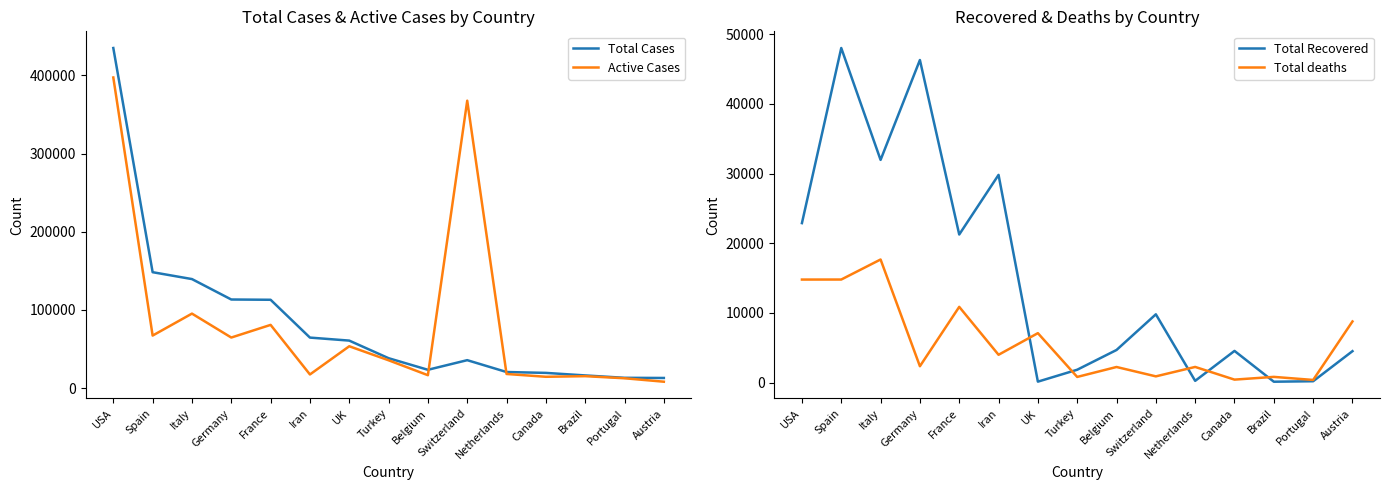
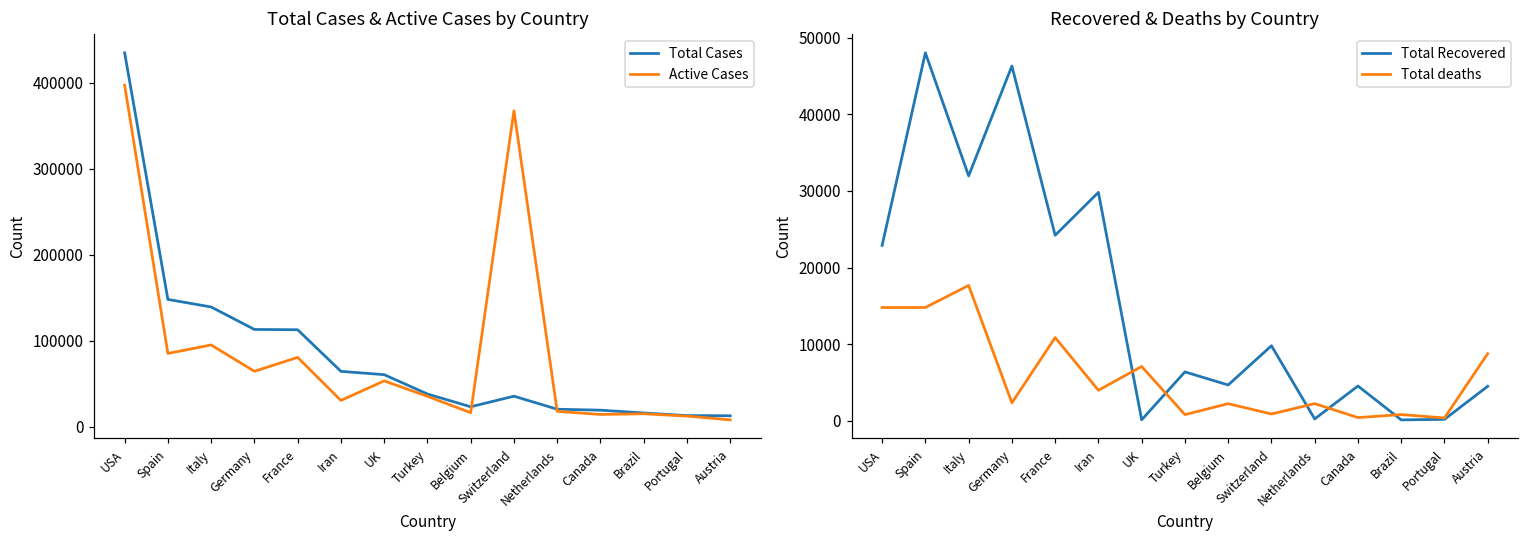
Total Cases & Active Cases by Country, Active Cases, Spain: 70000 -> 90000
Total Cases & Active Cases by Country, Active Cases, Iran: 20000 -> 30000
Recovered & Deaths by Country, Total Recovered, France: 21000 -> 24000
Recovered & Deaths by Country, Total Recovered, Turkey: 2000 -> 6000
